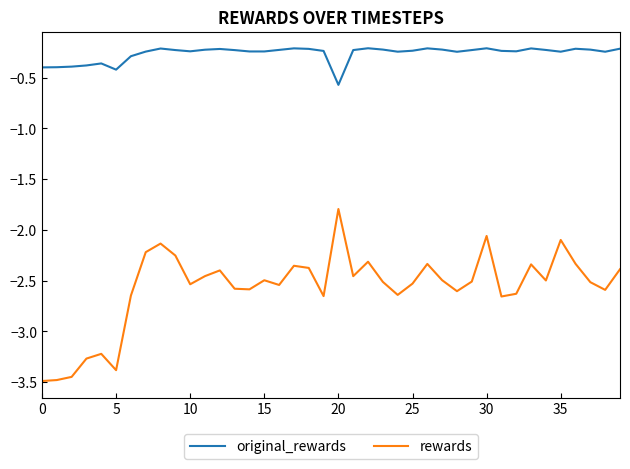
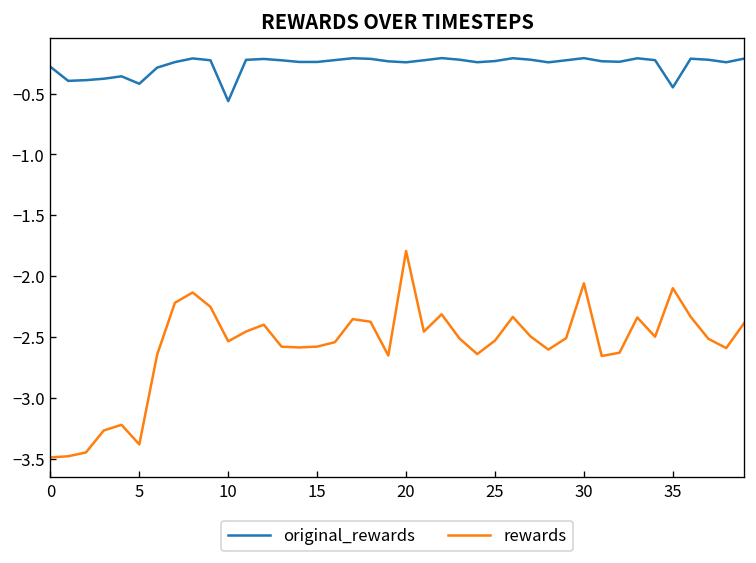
original_rewards, 0: -0.40 -> -0.28
original_rewards, 10: -0.24 -> -0.56
rewards, 15: -2.50 -> -2.58
original_rewards, 20: -0.57 -> -0.24
original_rewards, 35: -0.24 -> -0.45
